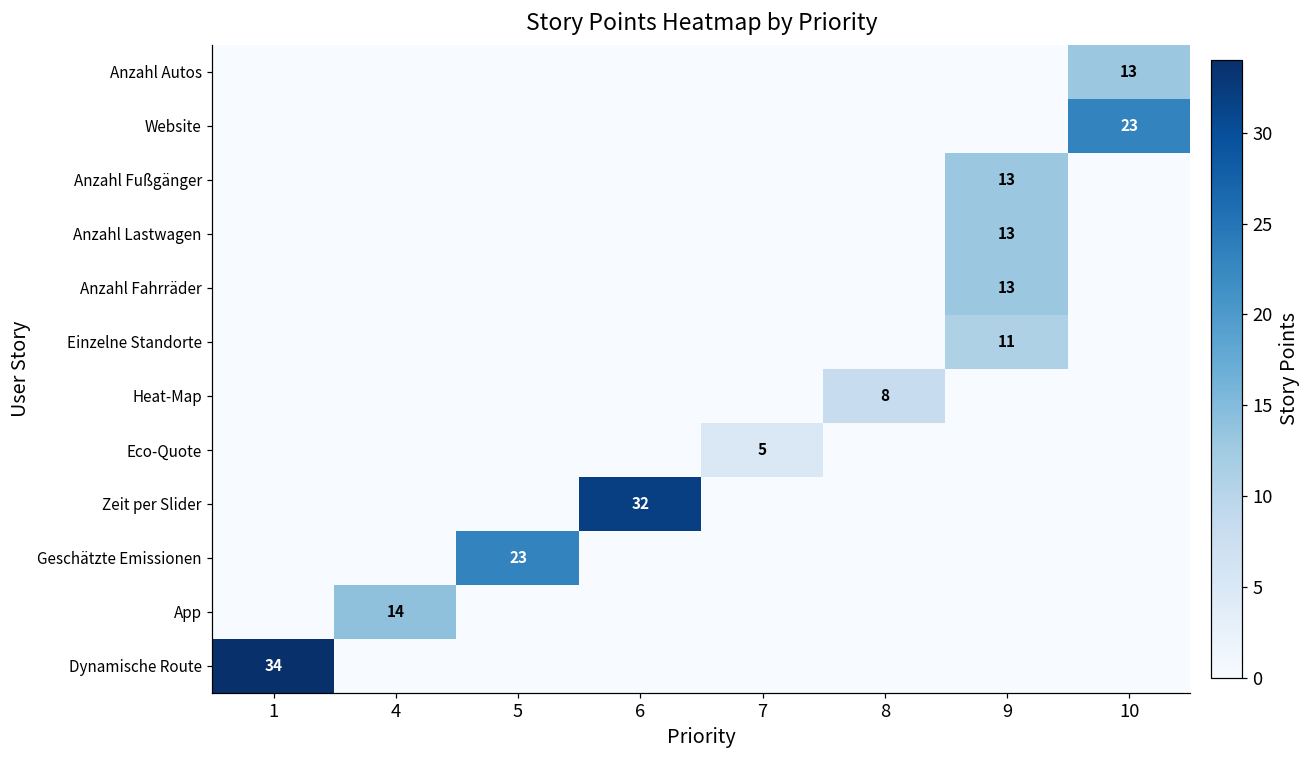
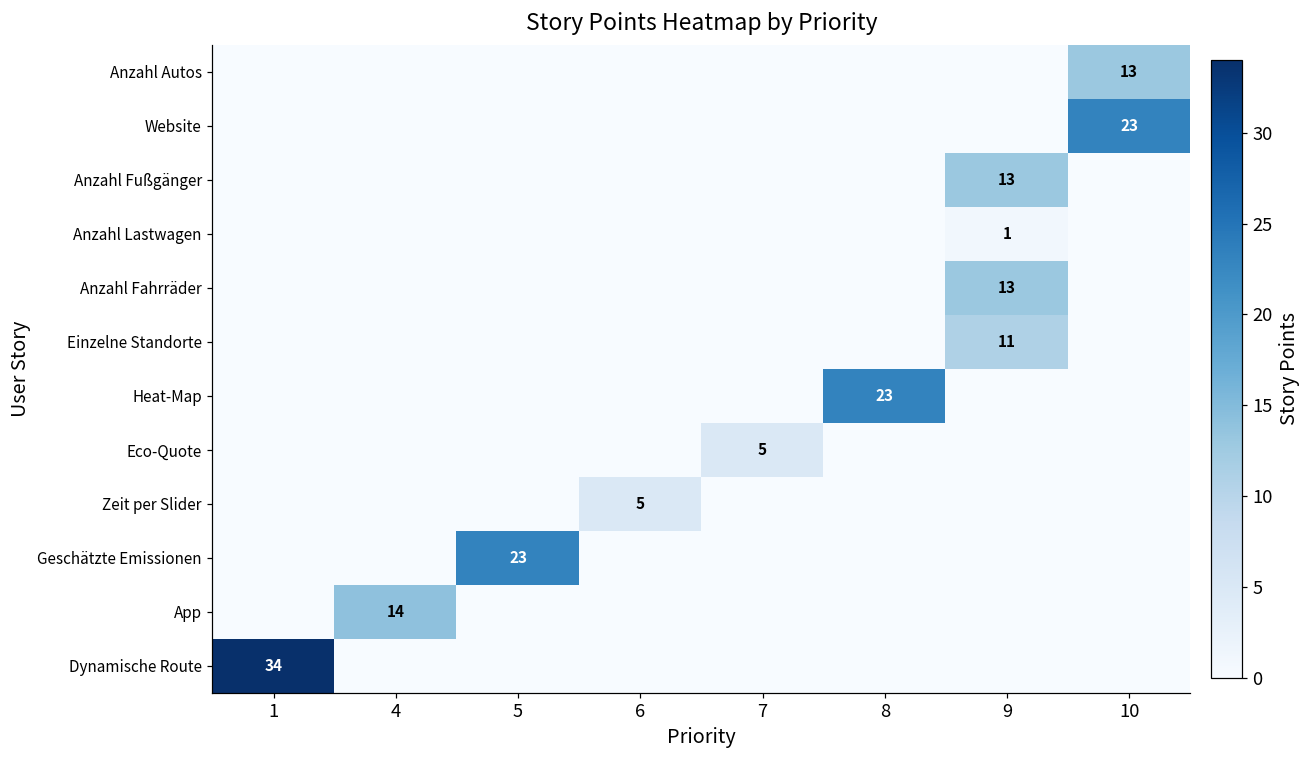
Anzahl Lastwagen, 9: 13 -> 1
Heat-Map, 8: 8 -> 23
Zeit per Slider, 6: 32 -> 5
